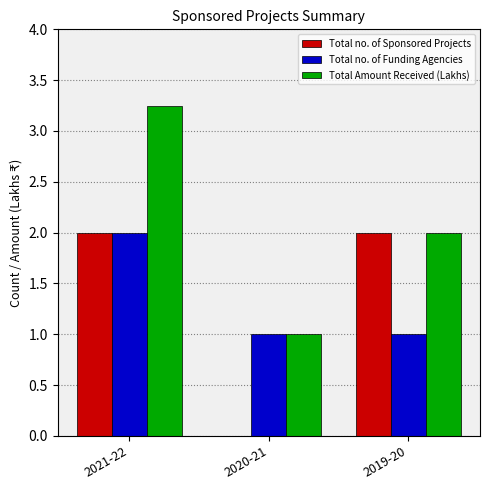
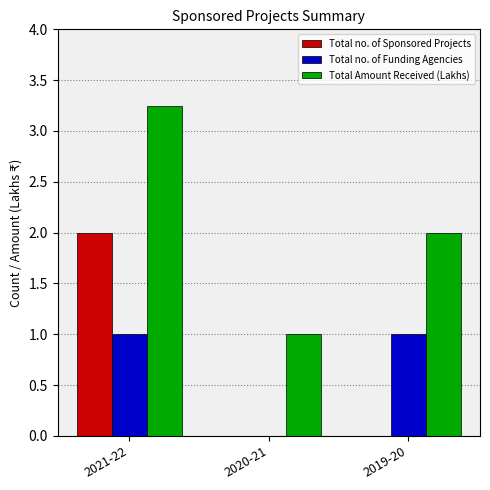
Total no. of Funding Agencies, 2021-22: 2 -> 1
Total no. of Funding Agencies, 2020-21: 1 -> 0
Total no. of Sponsored Projects, 2019-20: 2 -> 0
